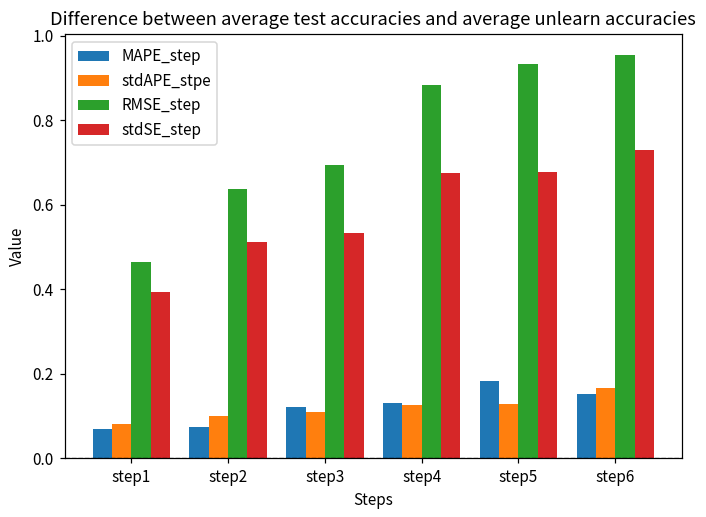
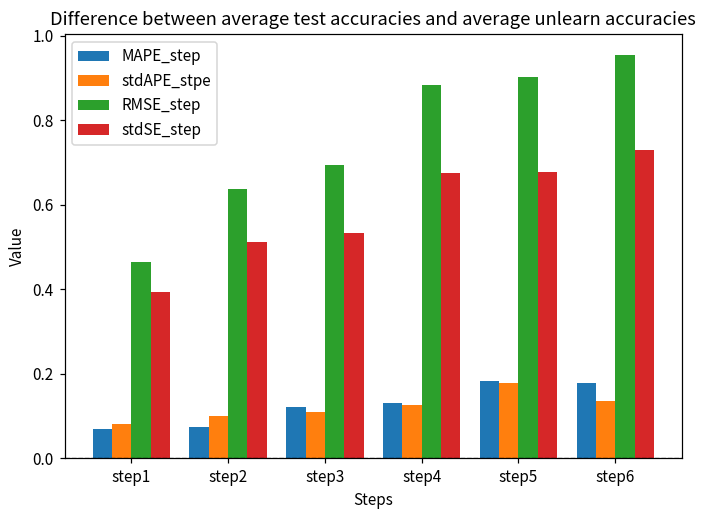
stdAPE_stpe, step5: 0.13 -> 0.18
RMSE_step, step5: 0.93 -> 0.90
MAPE_step, step6: 0.15 -> 0.18
stdAPE_stpe, step6: 0.17 -> 0.14
